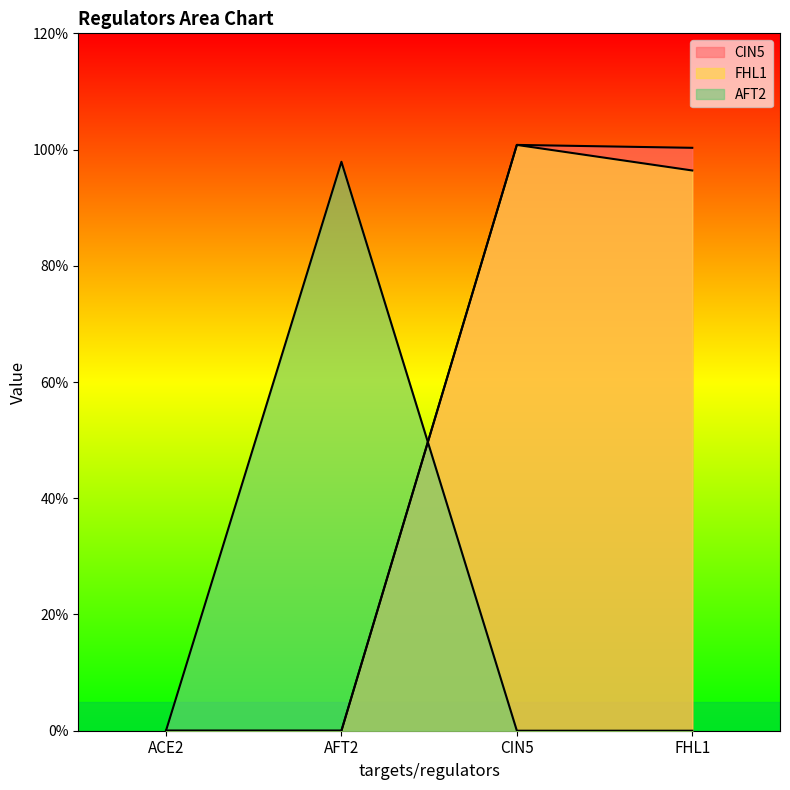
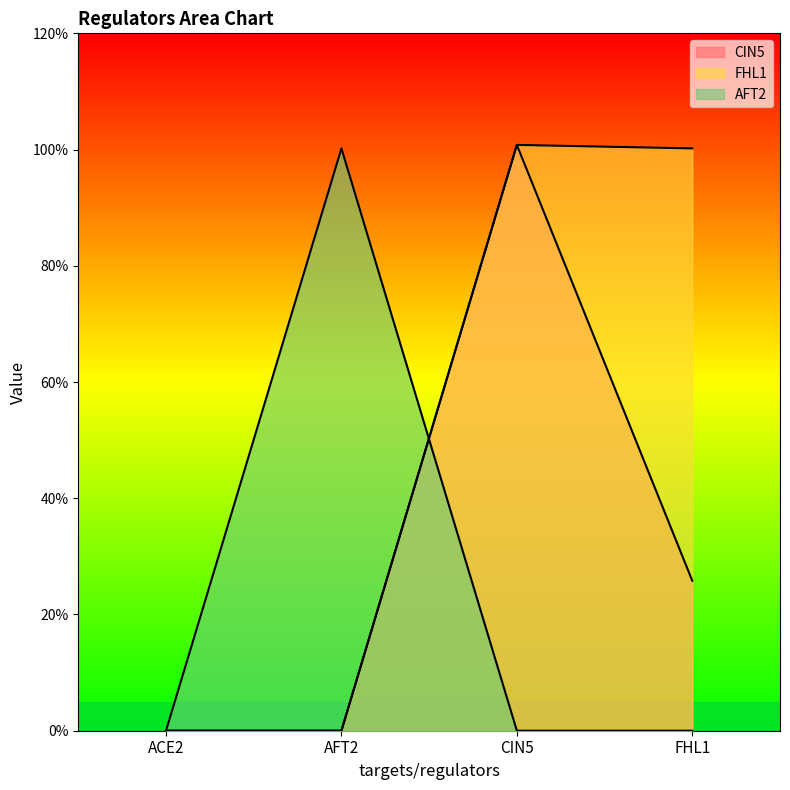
AFT2, AFT2: 98% -> 100%
CIN5, FHL1: 100% -> 26%
FHL1, FHL1: 96% -> 100%
